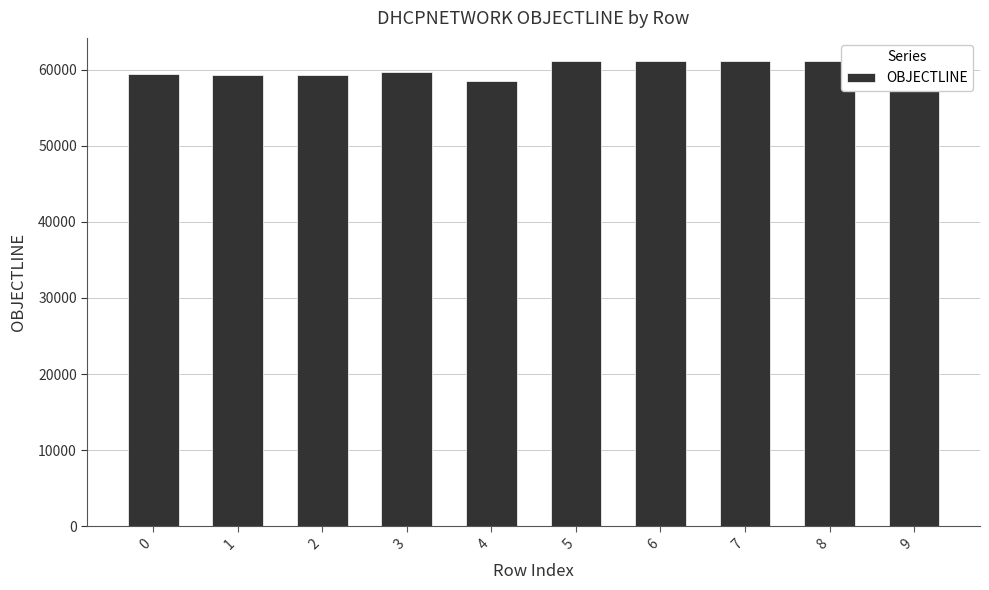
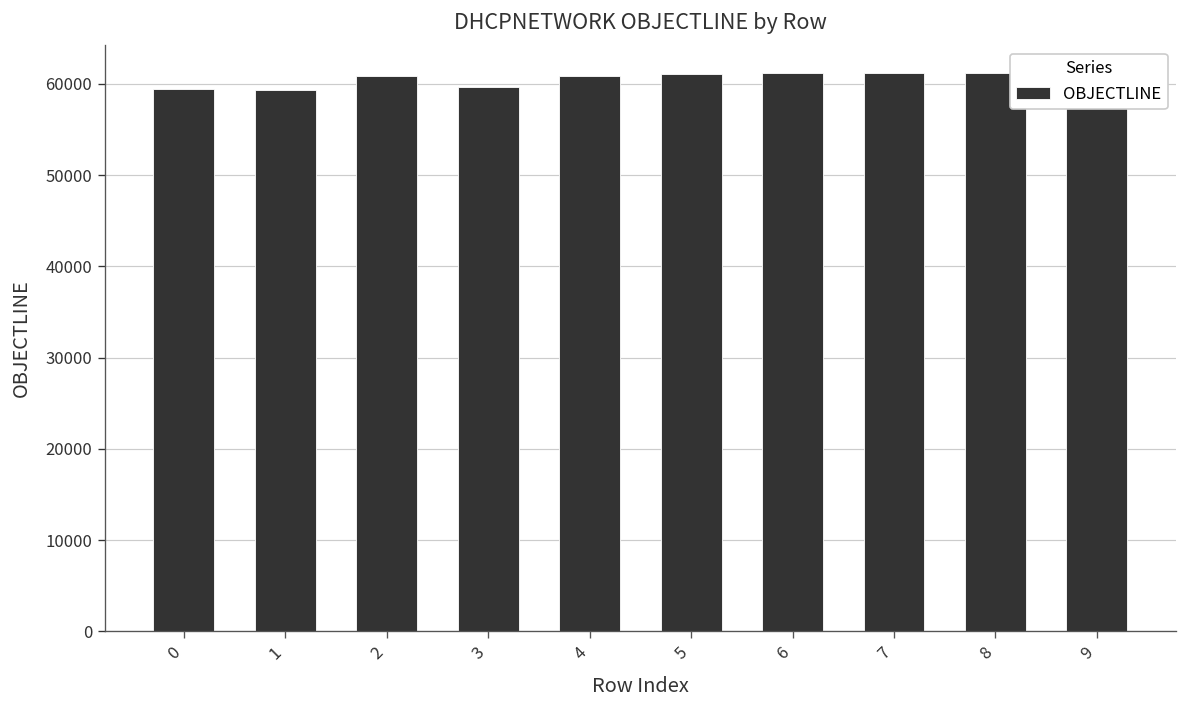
2: 59000 -> 61000
4: 59000 -> 61000
